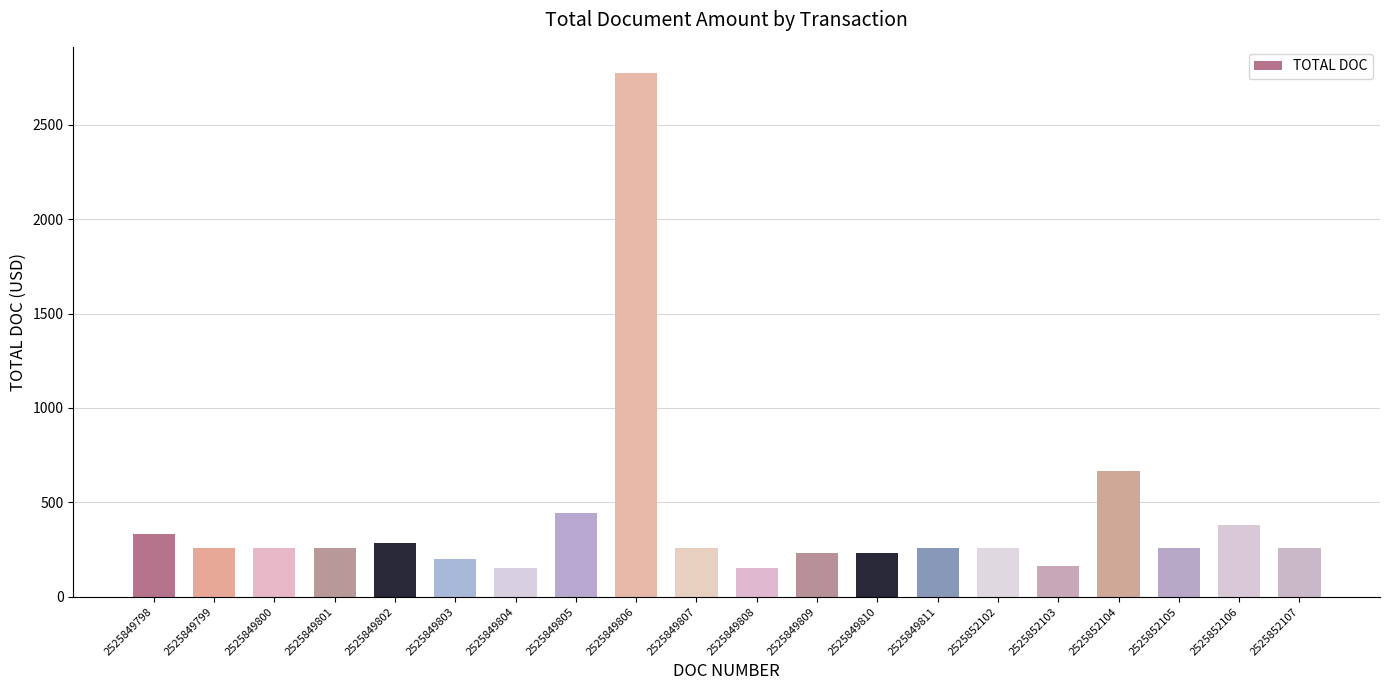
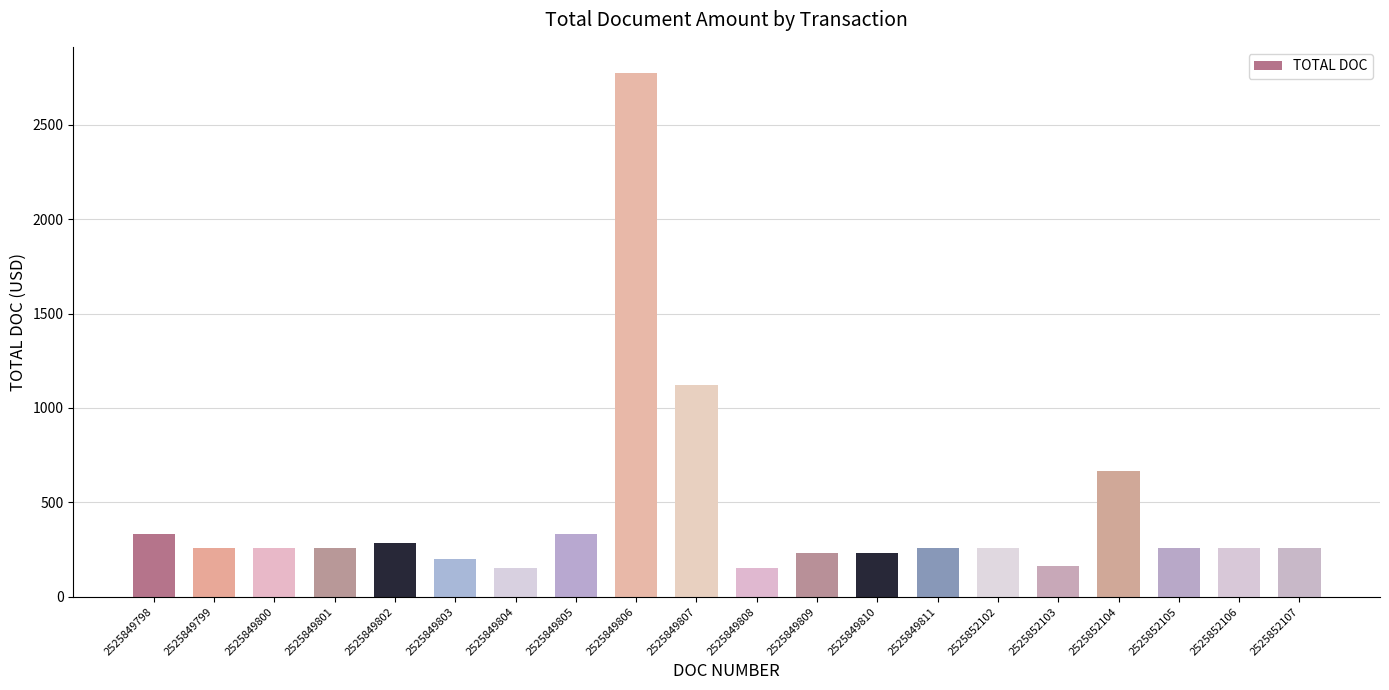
2525849805: 450 -> 330
2525849807: 260 -> 1120
2525852106: 380 -> 260
